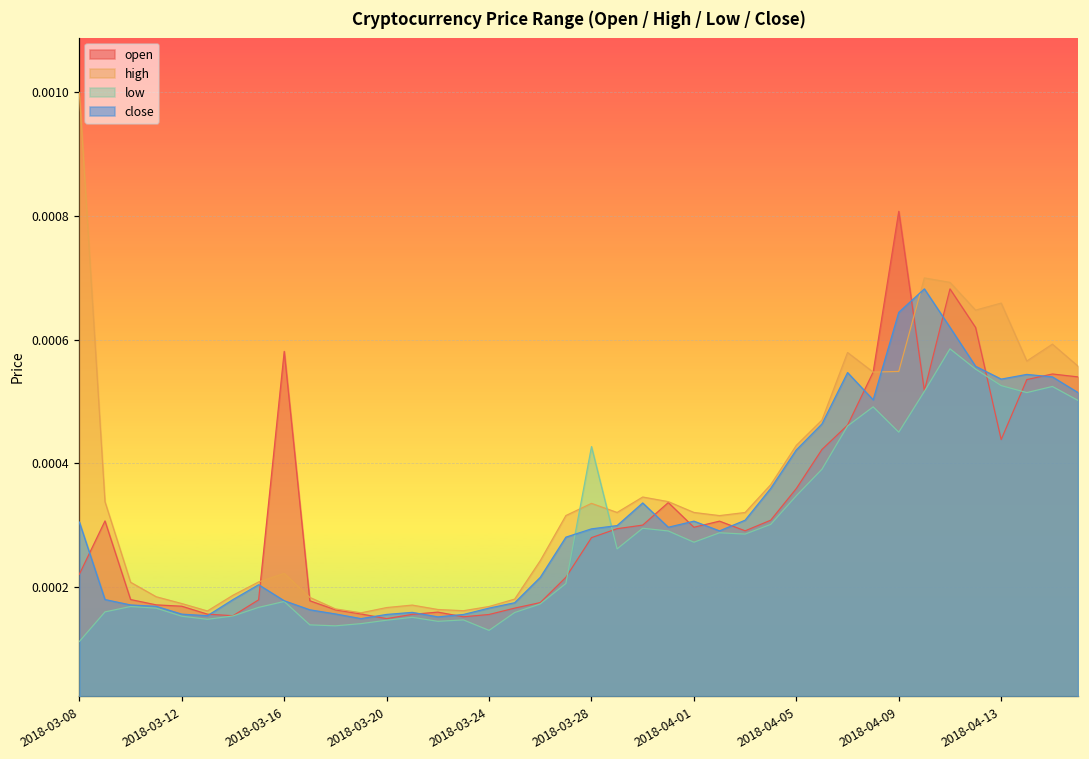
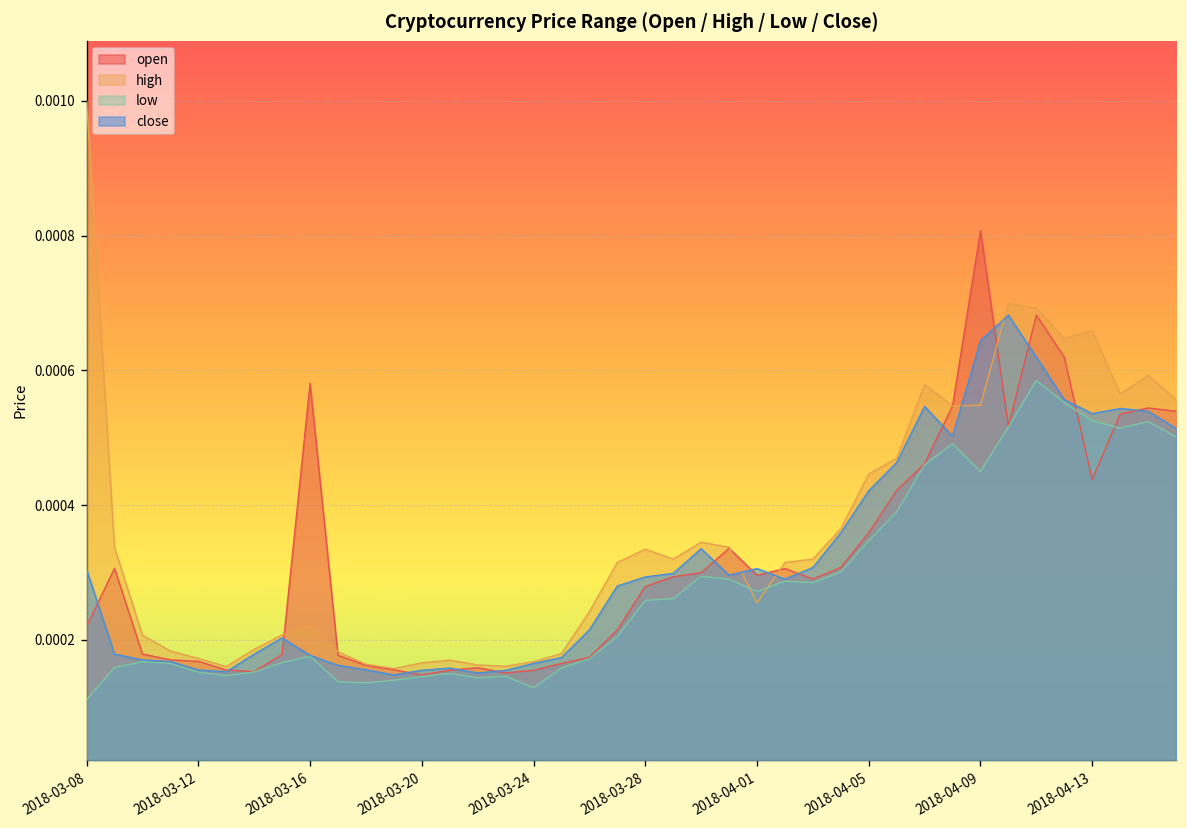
low, 2018-03-28: 0.00043 -> 0.00026
high, 2018-04-01: 0.00032 -> 0.00025
high, 2018-04-05: 0.00043 -> 0.00045
